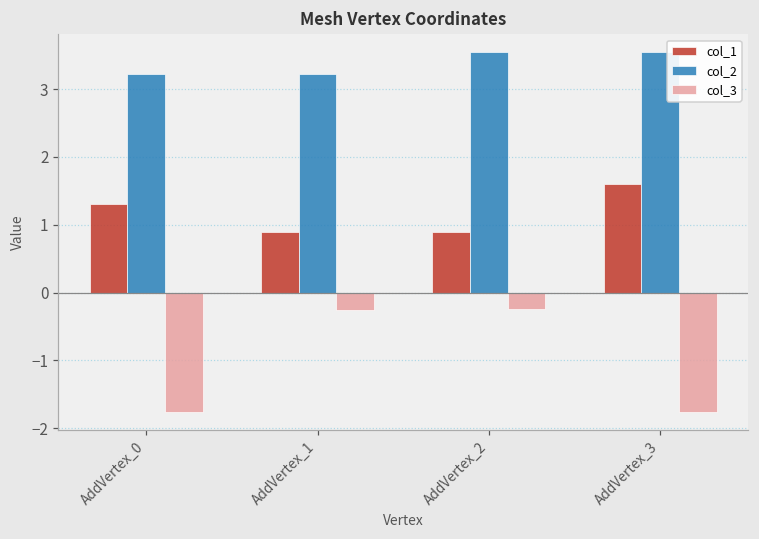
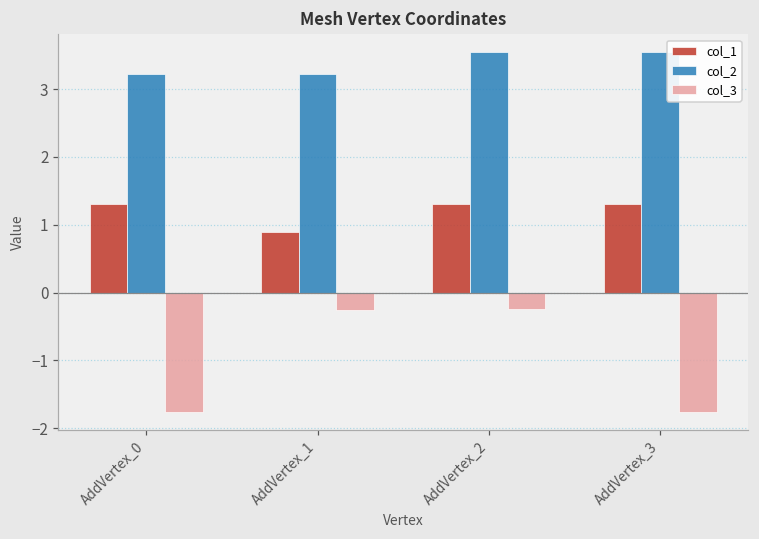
col_1, AddVertex_2: 0.9 -> 1.3
col_1, AddVertex_3: 1.6 -> 1.3
